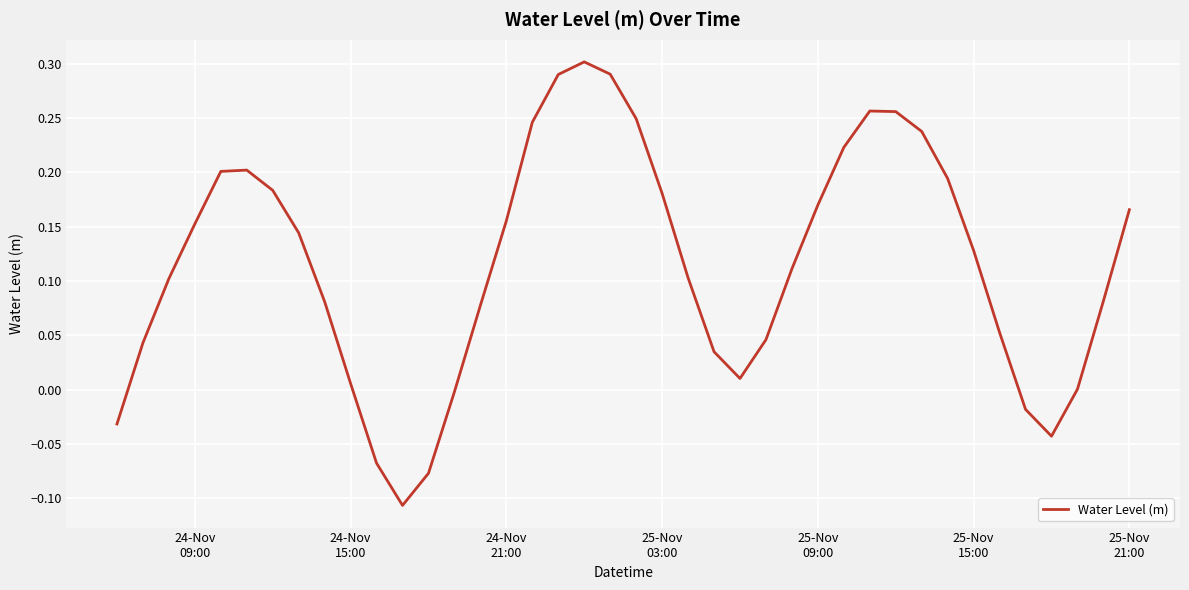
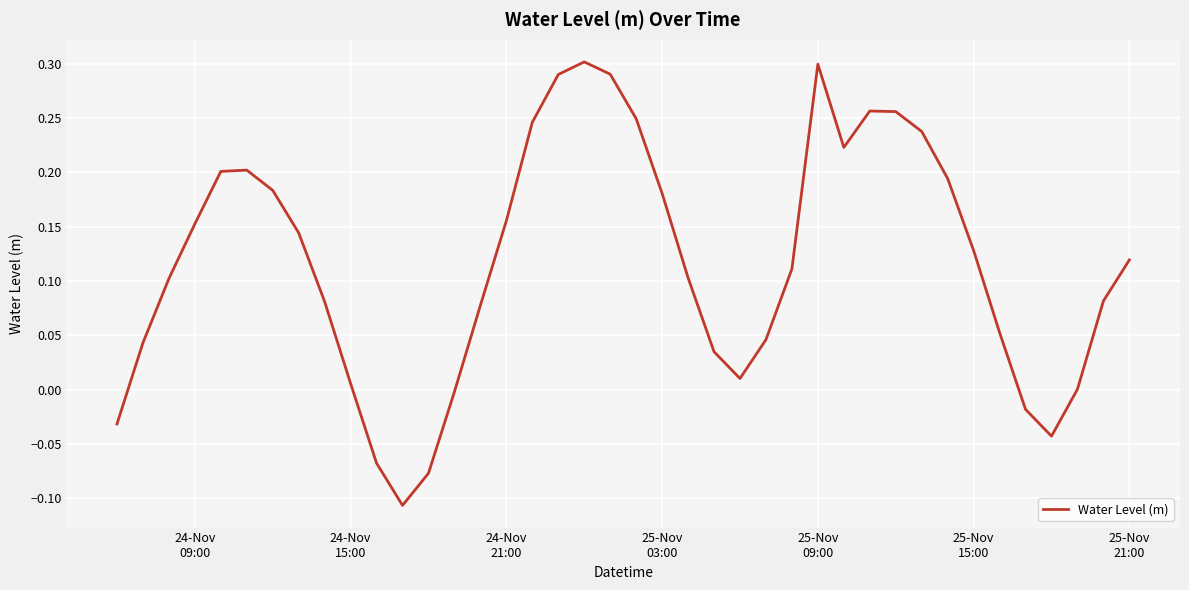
25-Nov 09:00: 0.170 -> 0.300
25-Nov 21:00: 0.166 -> 0.120
